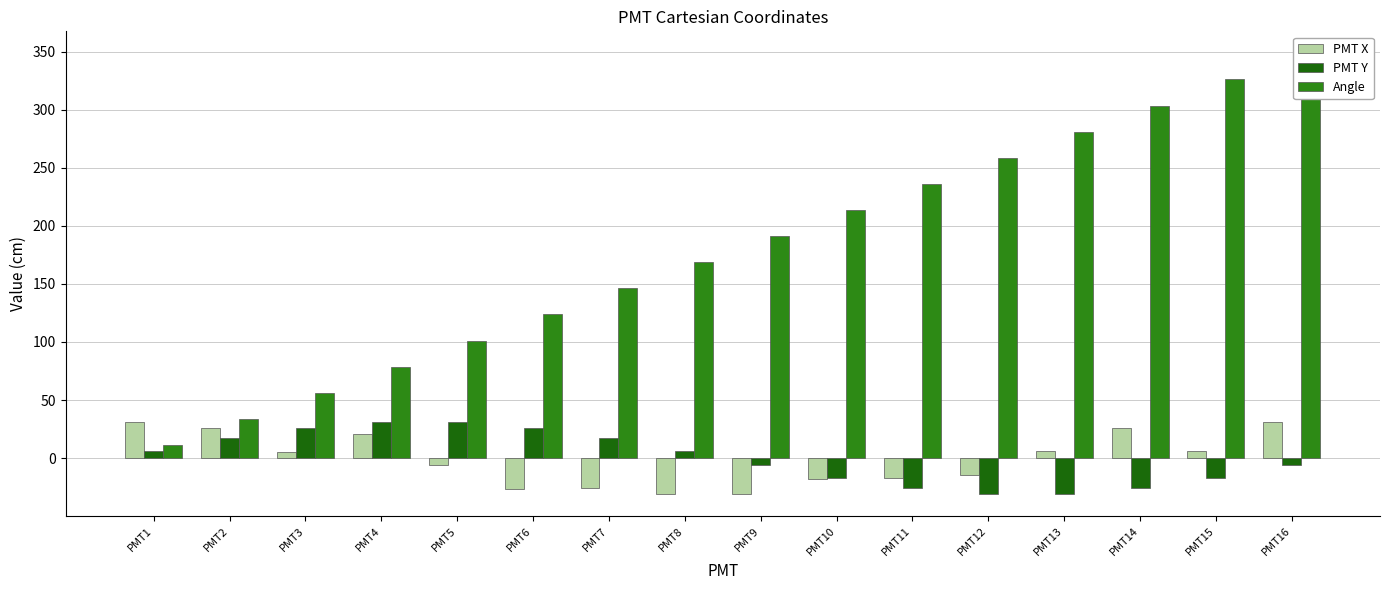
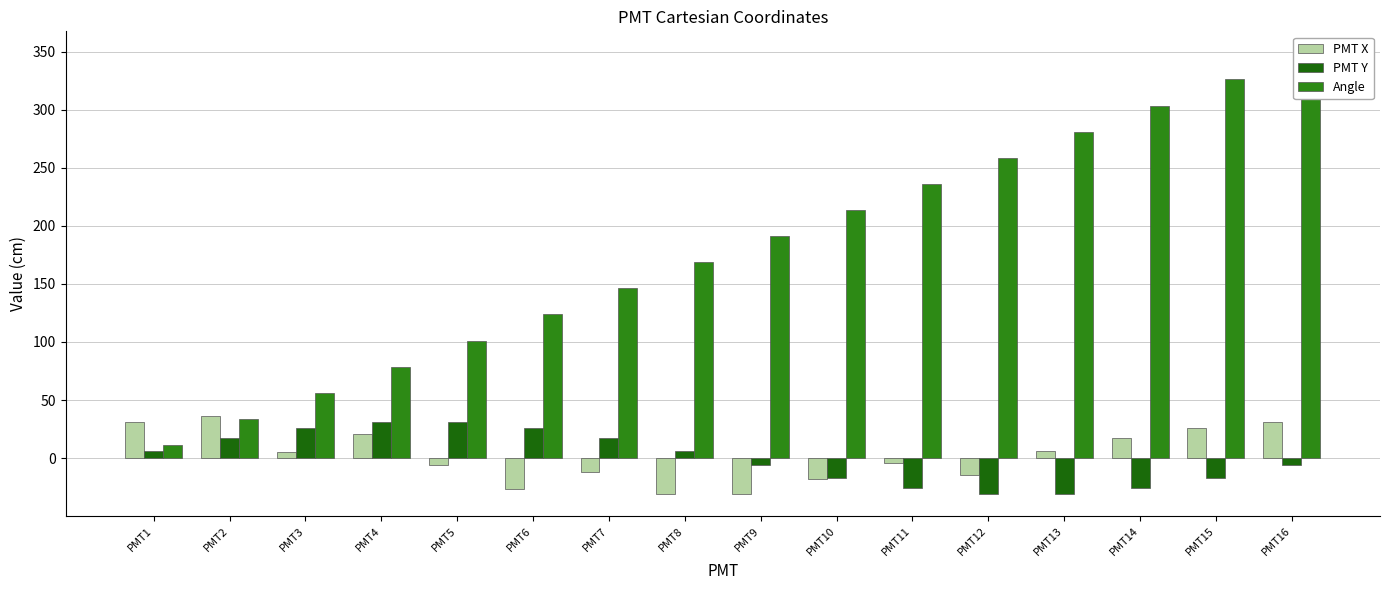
PMT X, PMT2: 26 -> 36
PMT X, PMT7: -26 -> -12
PMT X, PMT11: -18 -> -4
PMT X, PMT14: 26 -> 18
PMT X, PMT15: 6 -> 26
